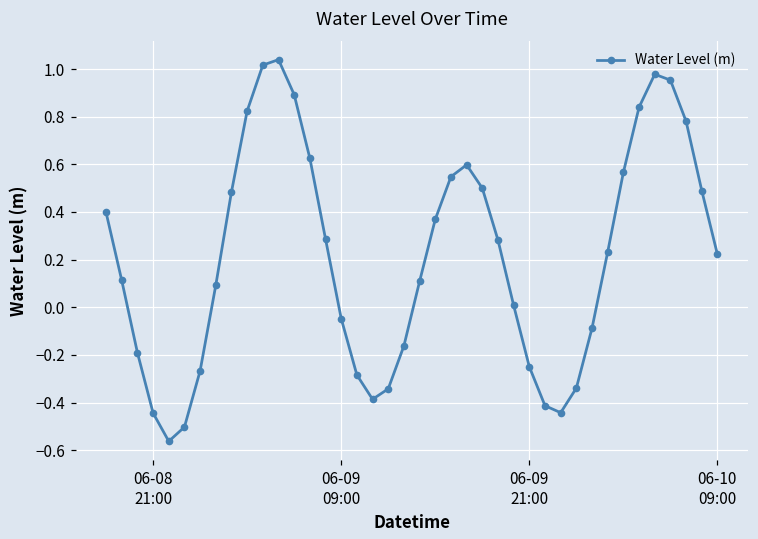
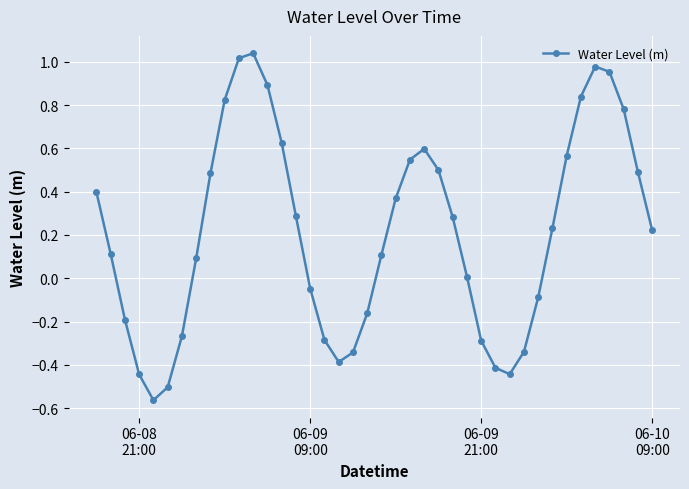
06-09 21:00: -0.25 -> -0.29
